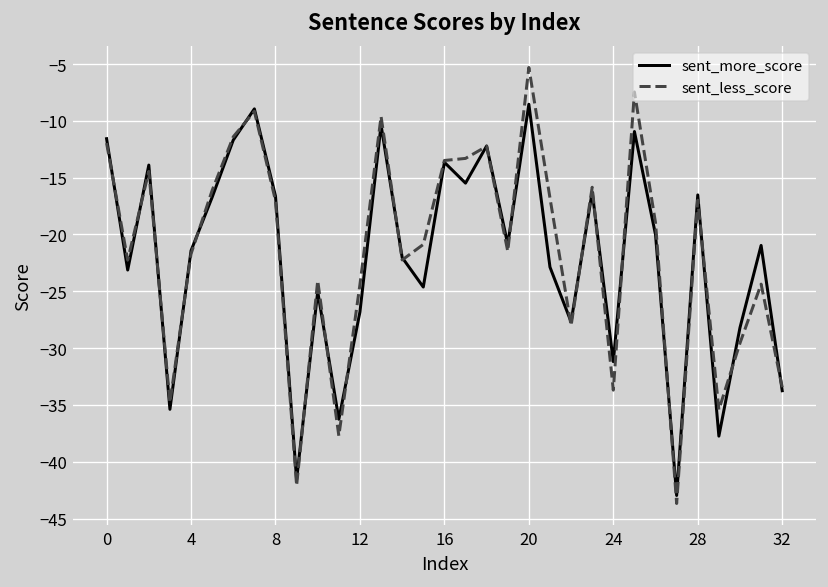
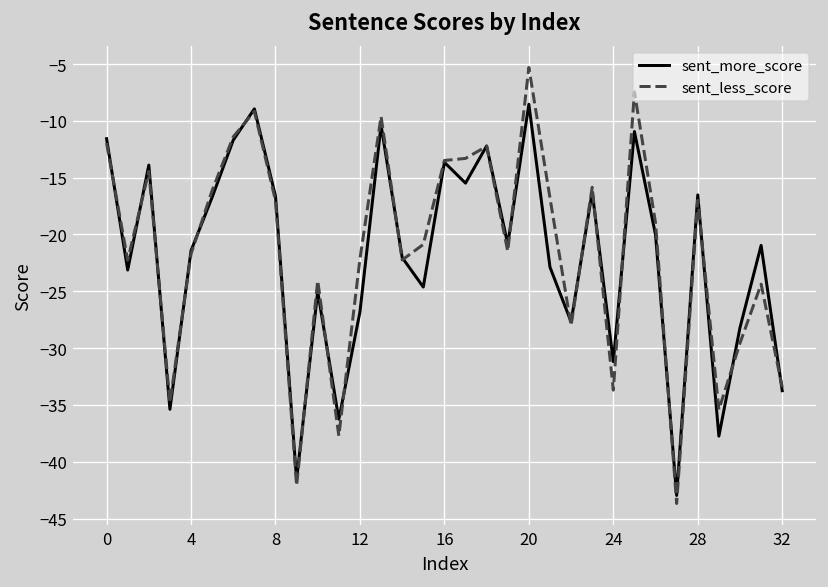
sent_less_score, 12: -24 -> -22
